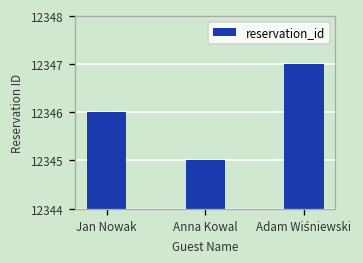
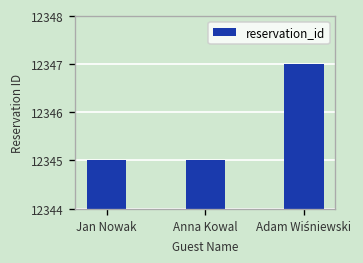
Jan Nowak: 12346 -> 12345
